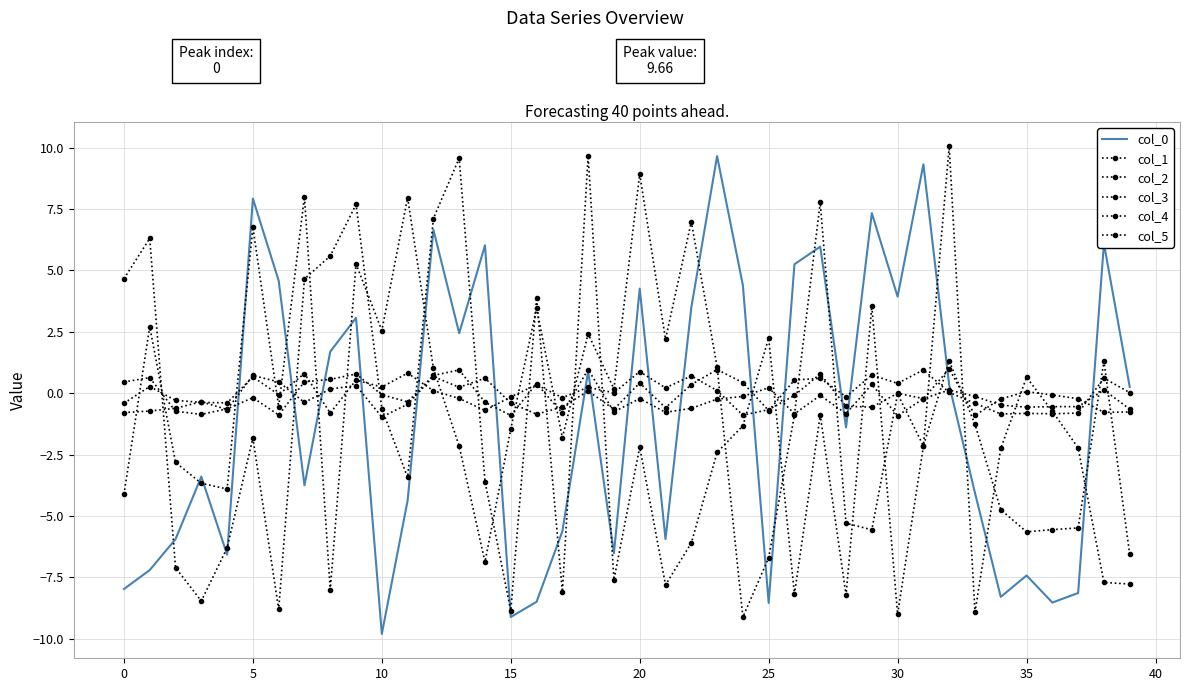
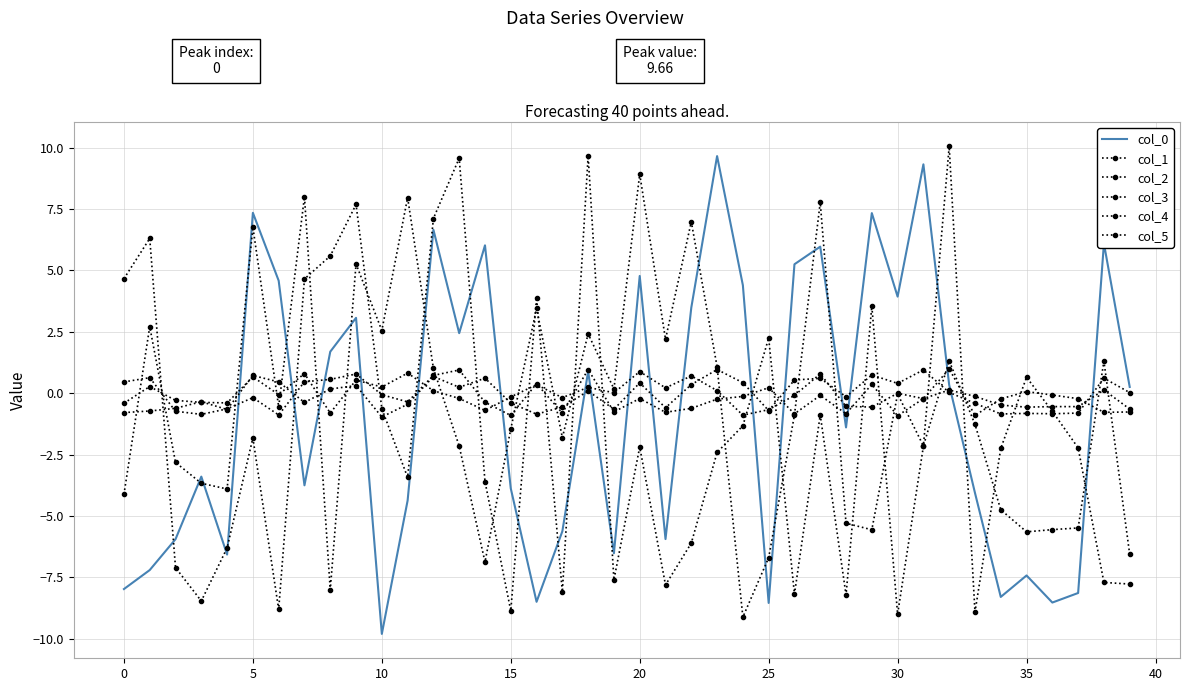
col_0, 5: 7.9 -> 7.3
col_0, 15: -9.1 -> -3.9
col_0, 20: 4.3 -> 4.8
